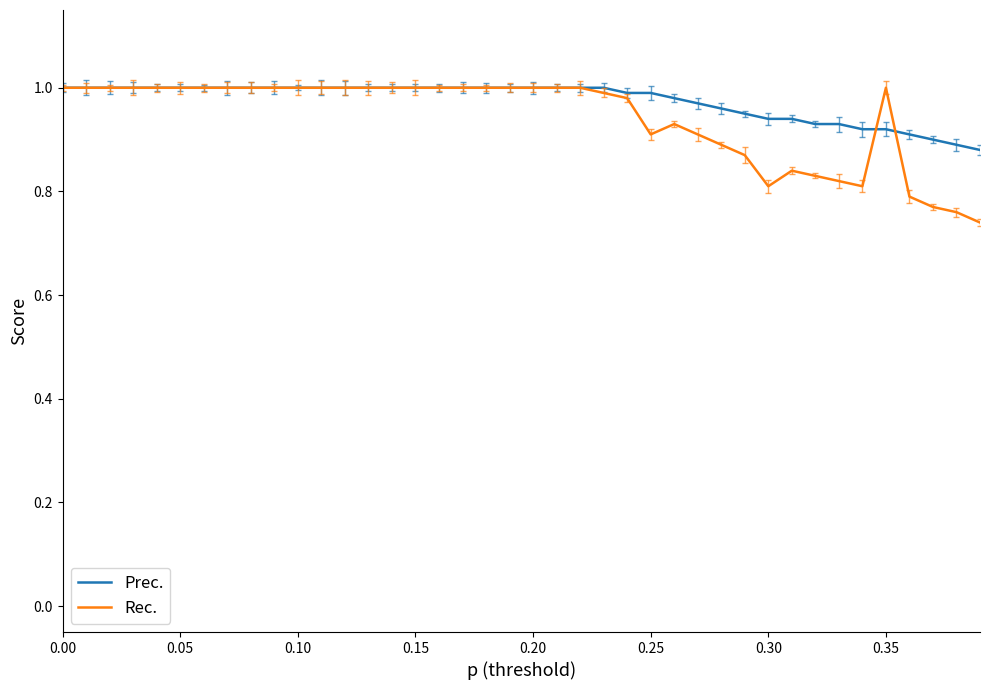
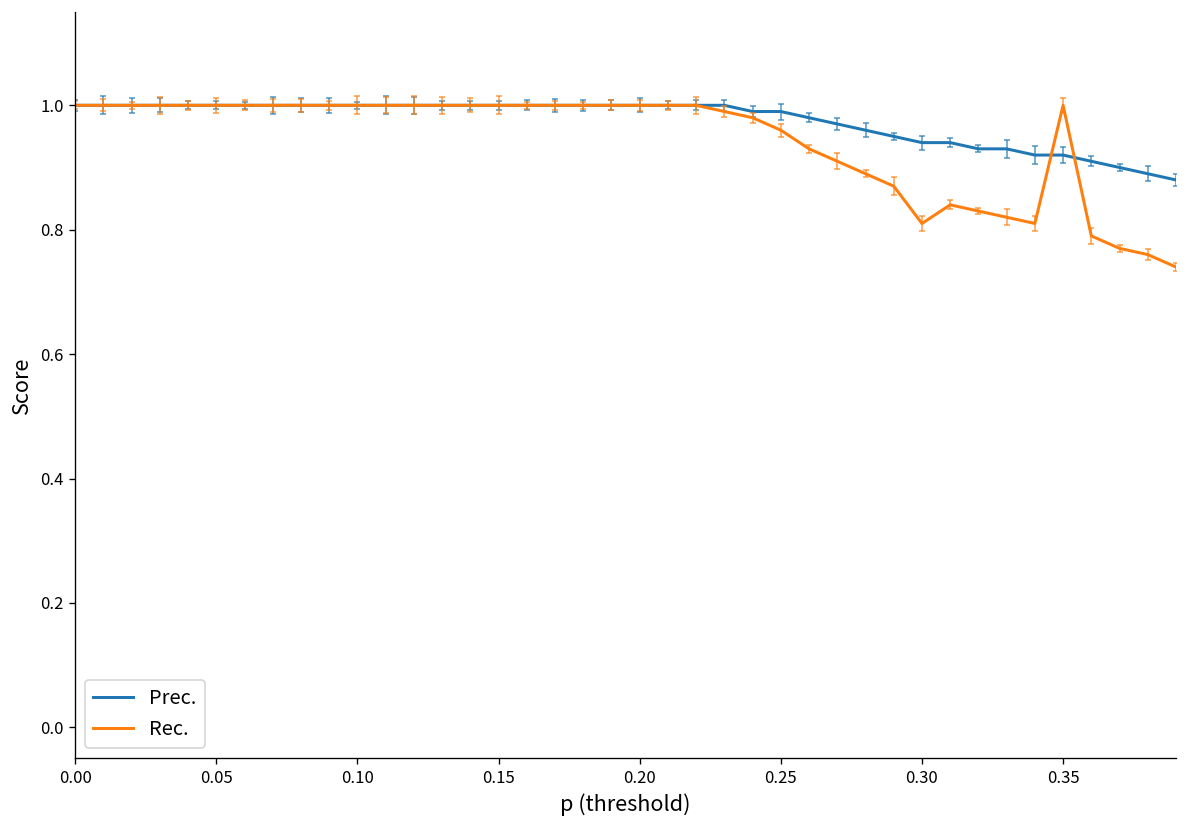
Rec., 0.25: 0.91 -> 0.96
